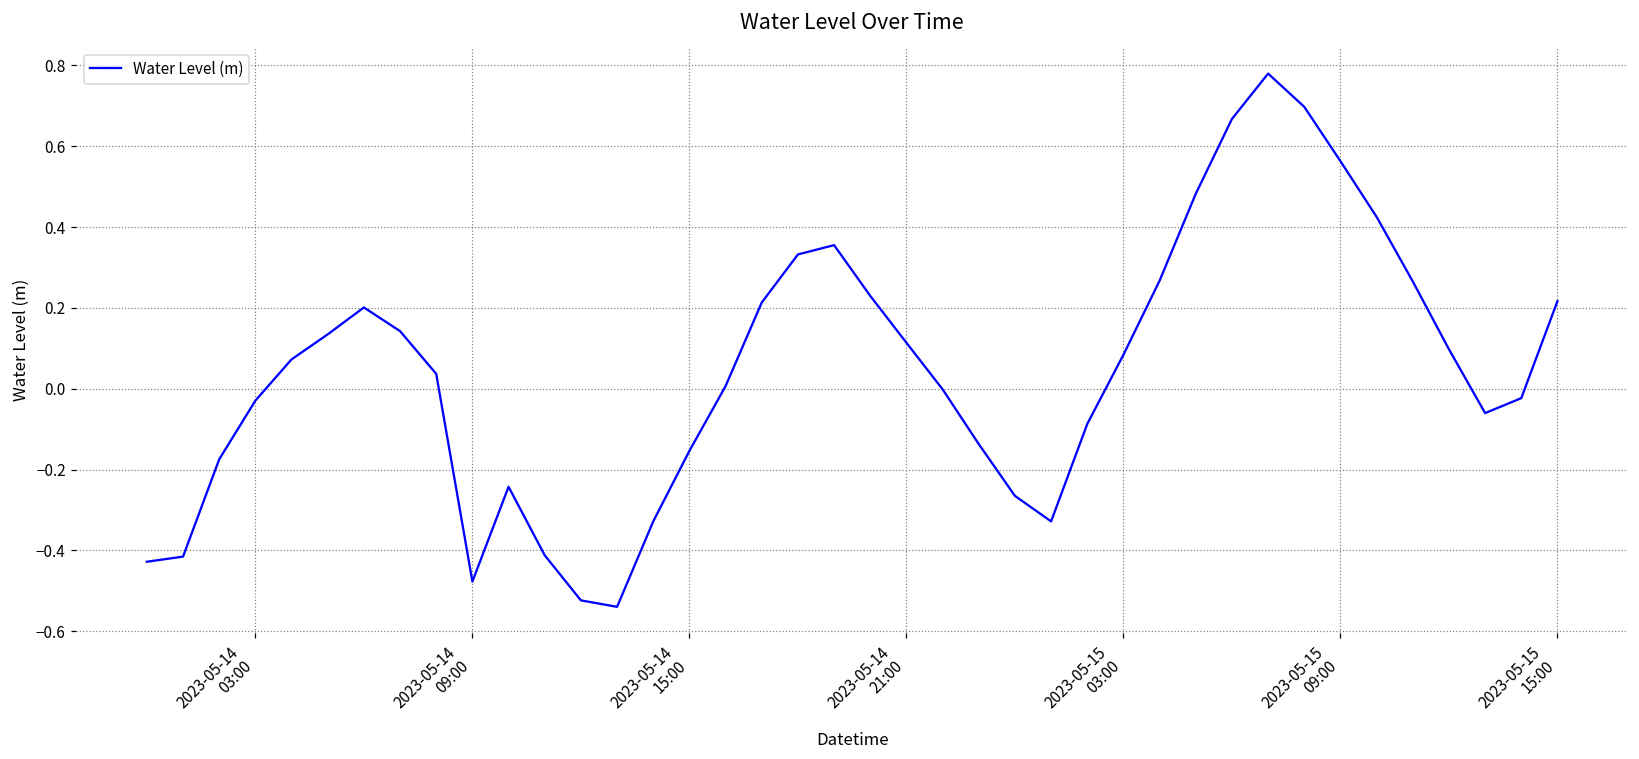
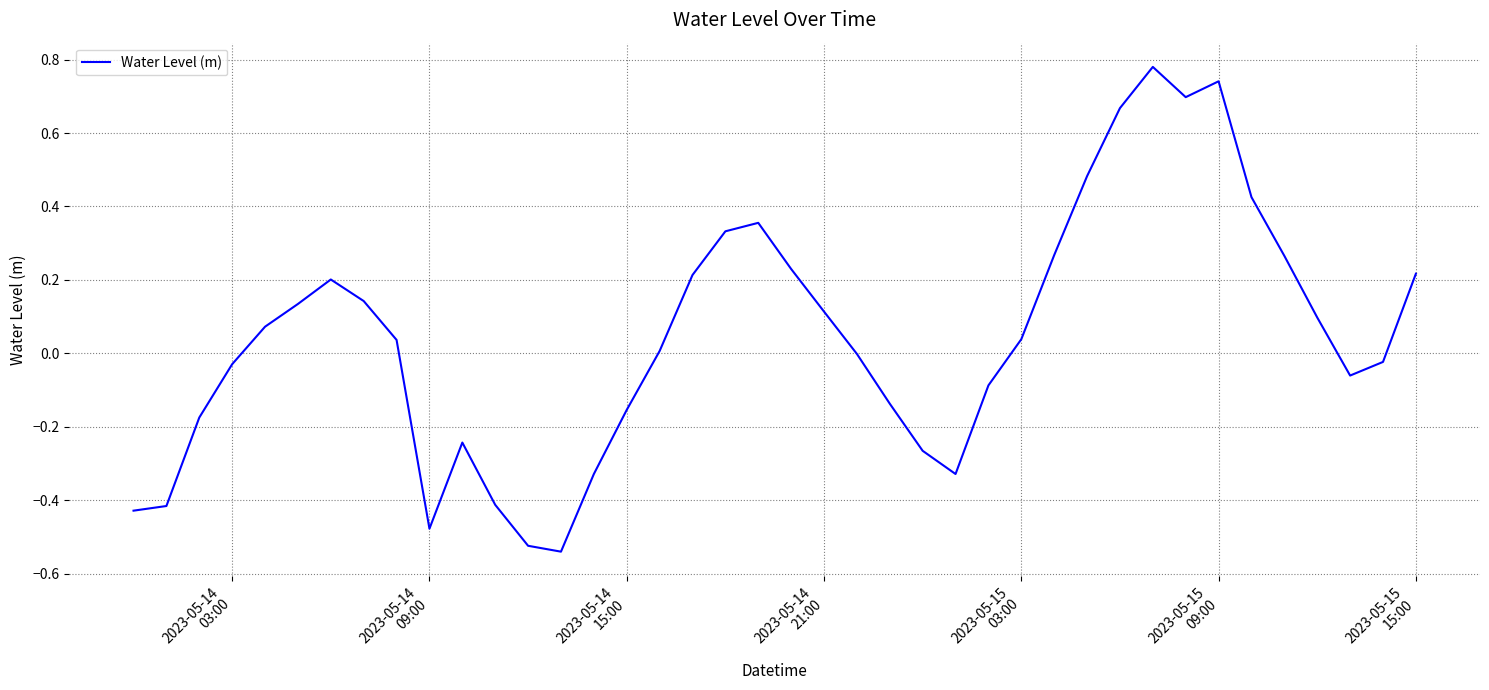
2023-05-15 03:00: 0.08 -> 0.04
2023-05-15 09:00: 0.56 -> 0.74
